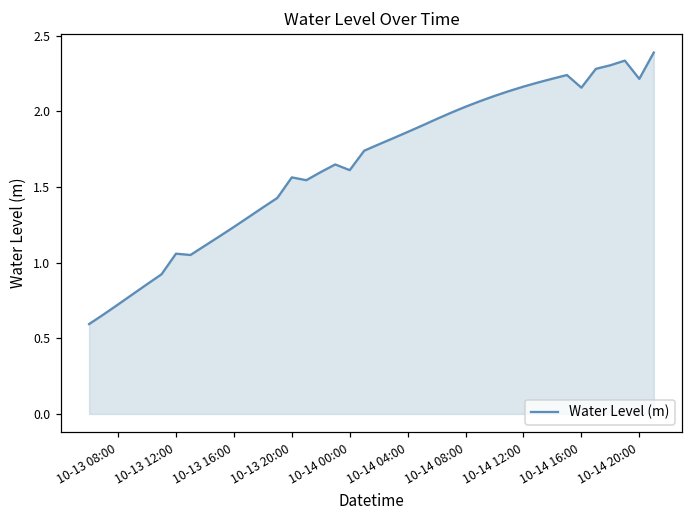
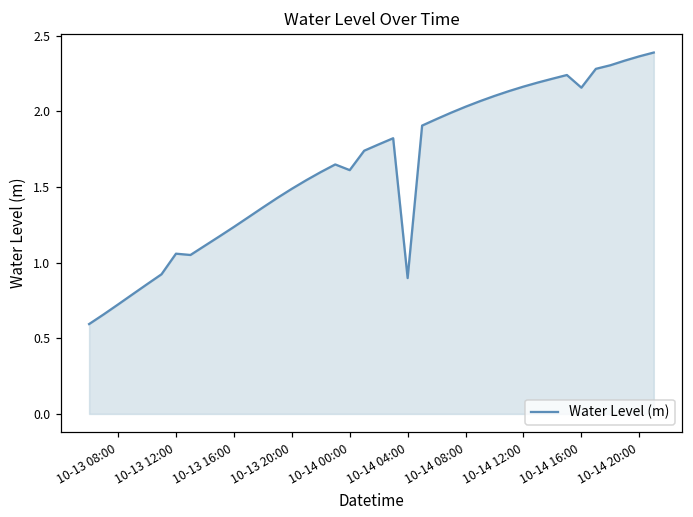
10-13 20:00: 1.56 -> 1.49
10-14 04:00: 1.86 -> 0.90
10-14 20:00: 2.21 -> 2.36
